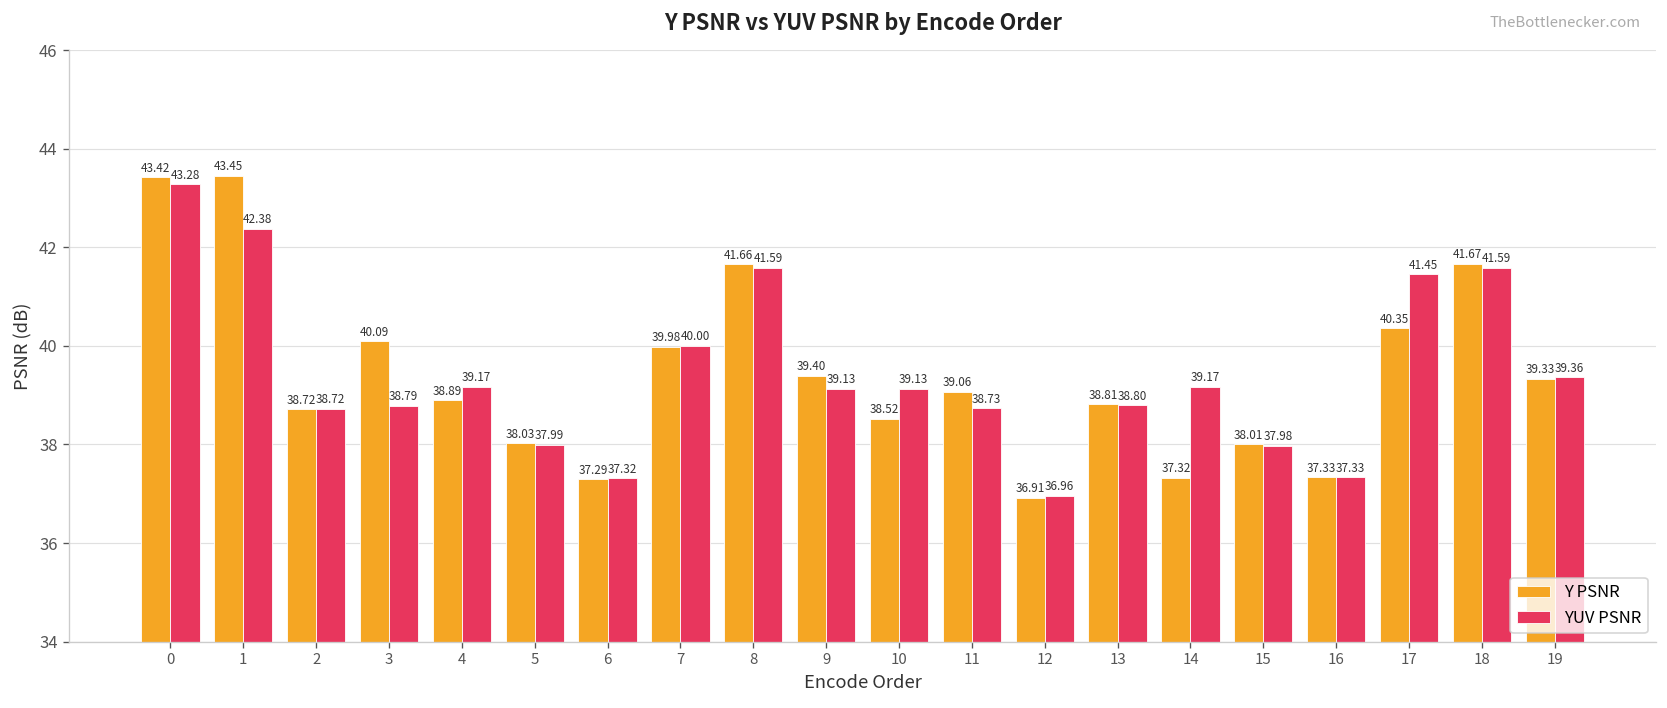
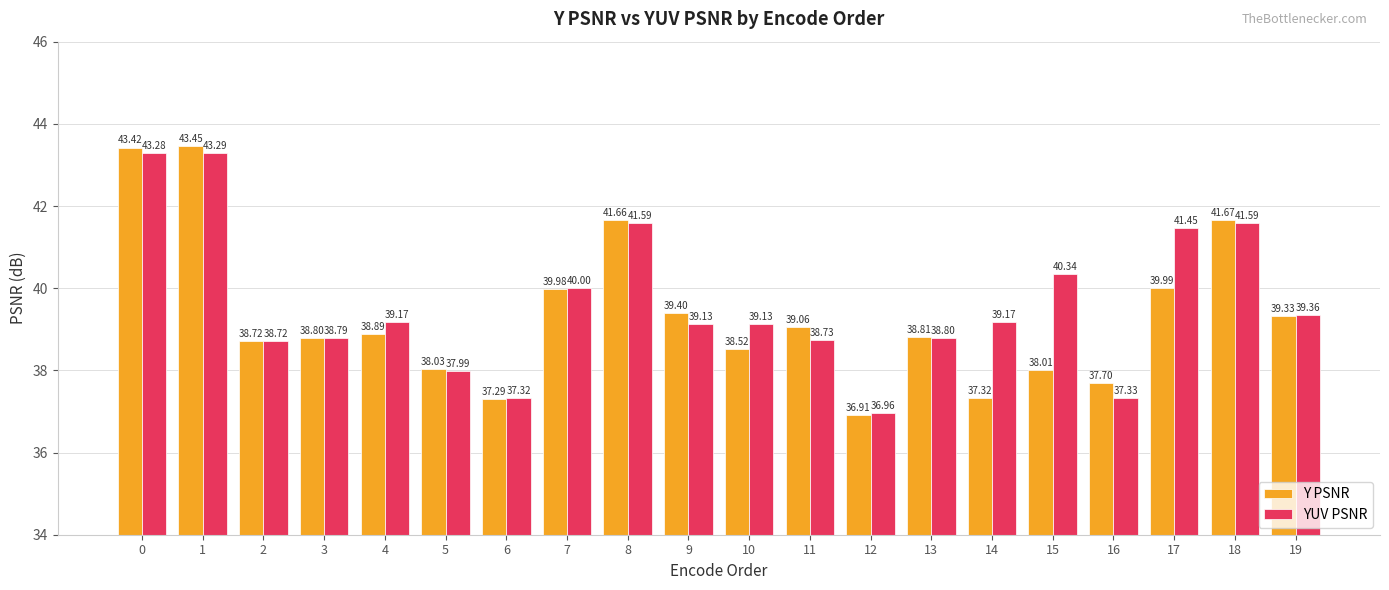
YUV PSNR, 1: 42.38 -> 43.29
Y PSNR, 3: 40.09 -> 38.80
YUV PSNR, 15: 37.98 -> 40.34
Y PSNR, 16: 37.33 -> 37.70
Y PSNR, 17: 40.35 -> 39.99
